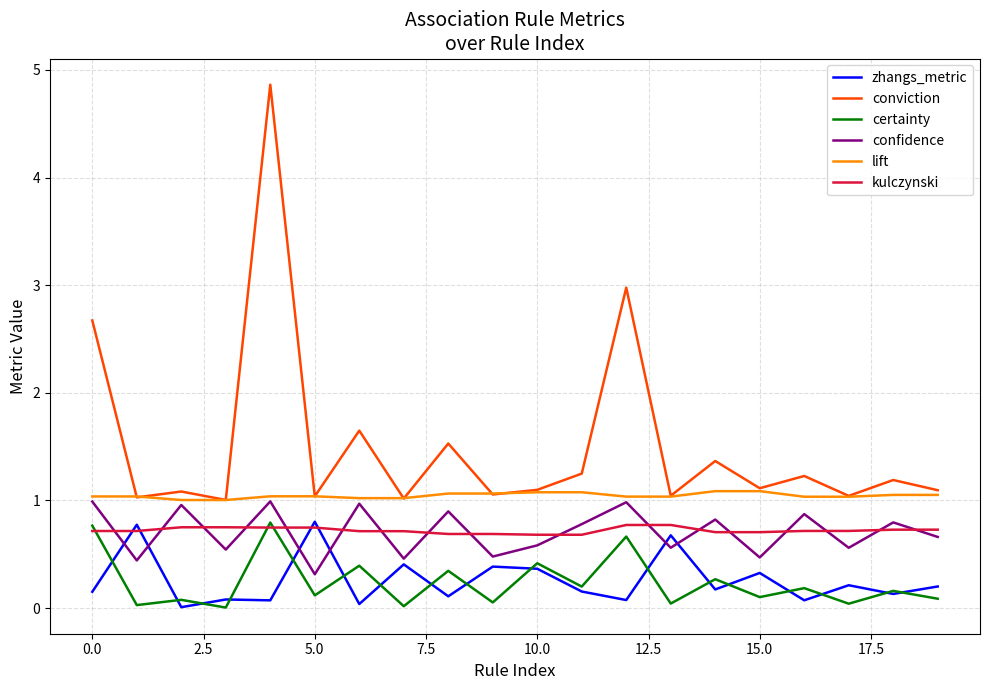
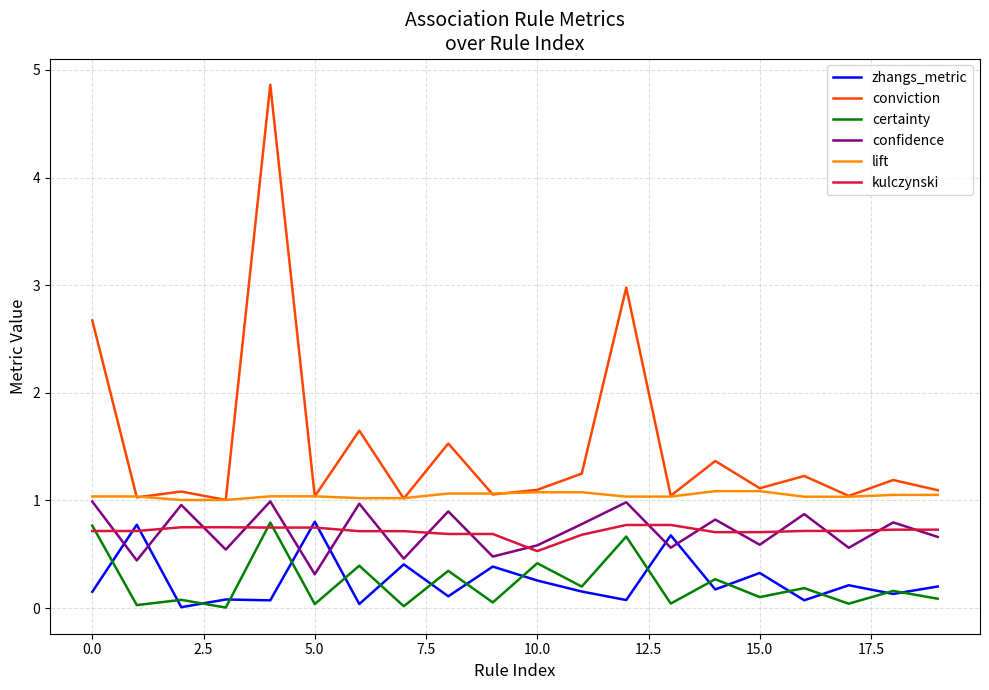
certainty, 5.0: 0.12 -> 0.04
zhangs_metric, 10.0: 0.36 -> 0.26
kulczynski, 10.0: 0.68 -> 0.53
confidence, 15.0: 0.47 -> 0.59
